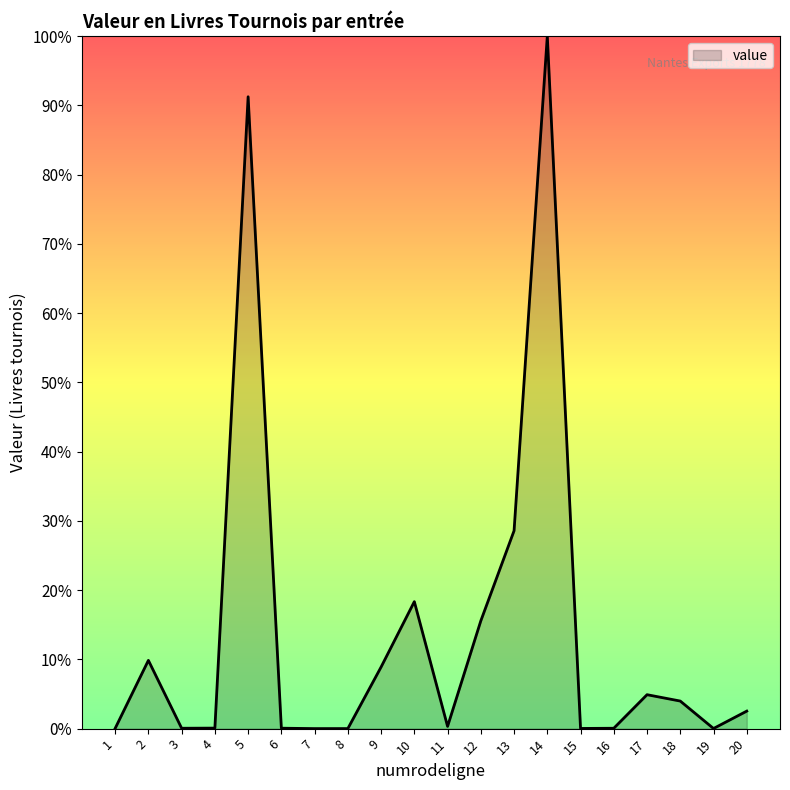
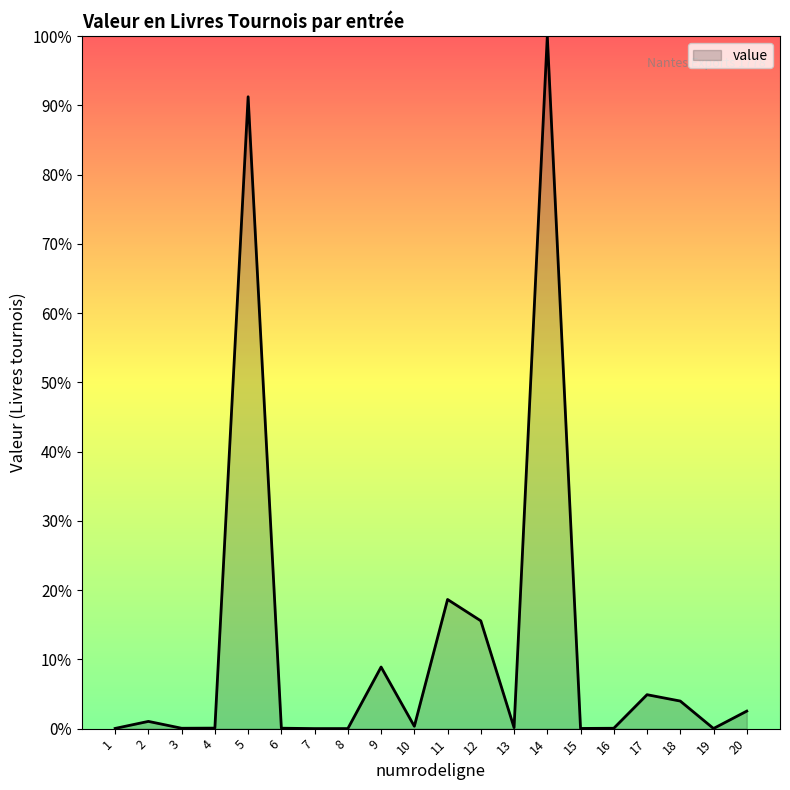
2: 10% -> 1%
10: 18% -> 0%
11: 0% -> 19%
13: 29% -> 0%
